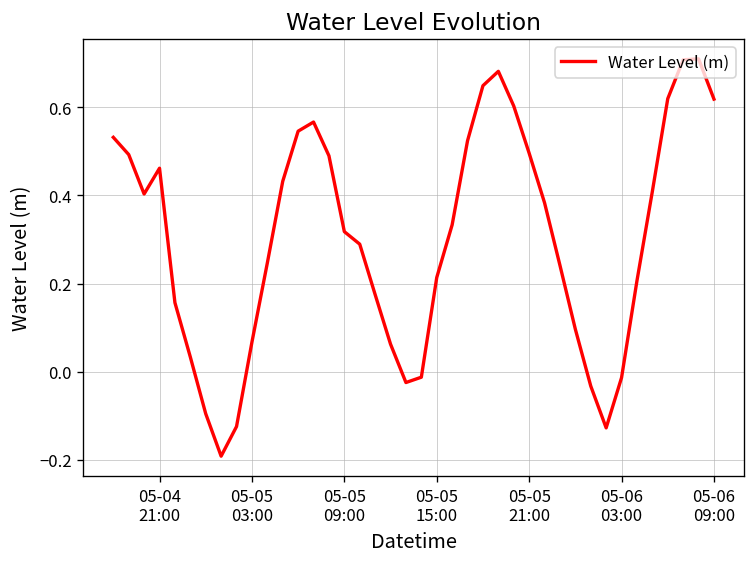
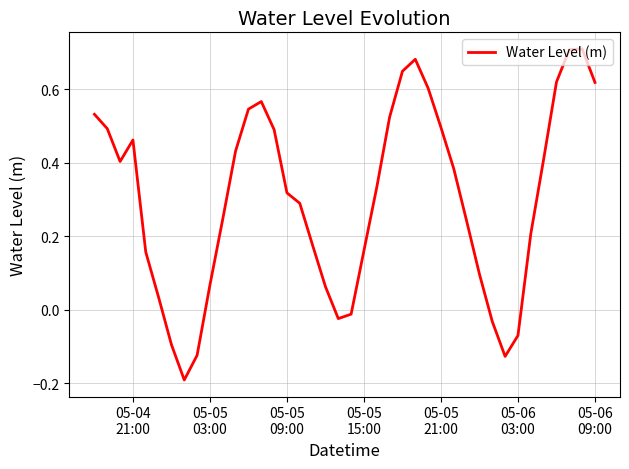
05-05 15:00: 0.21 -> 0.16
05-06 03:00: -0.01 -> -0.07
